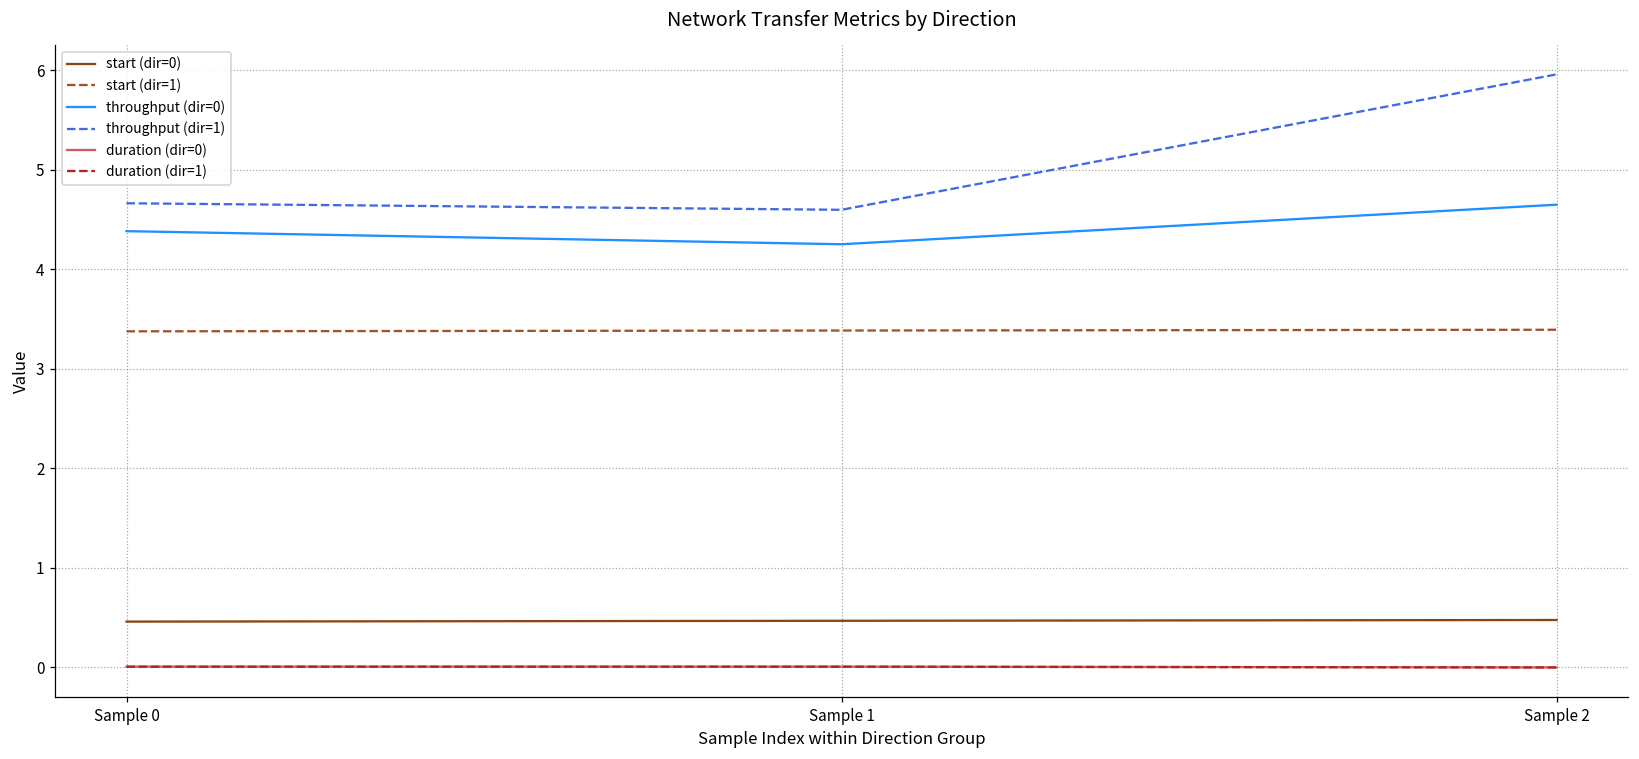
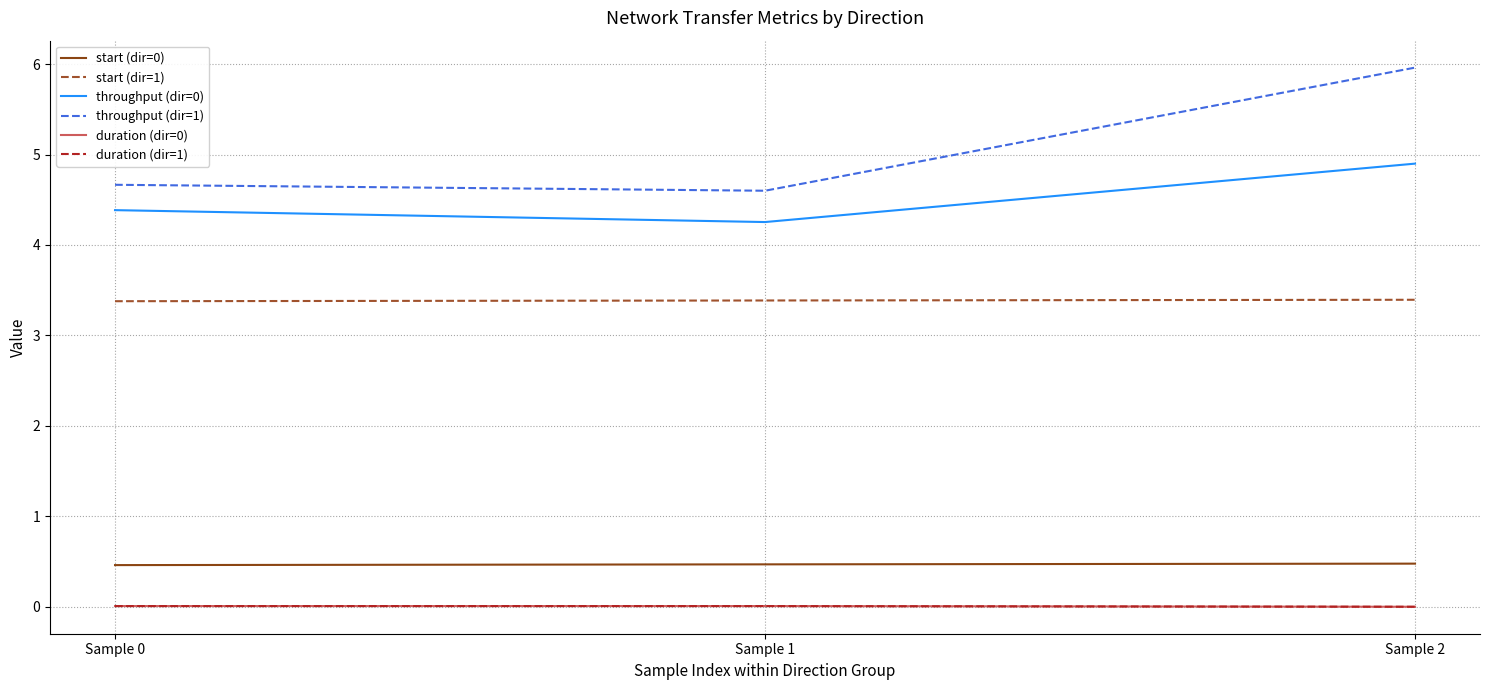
throughput (dir=0), Sample 2: 4.7 -> 4.9
